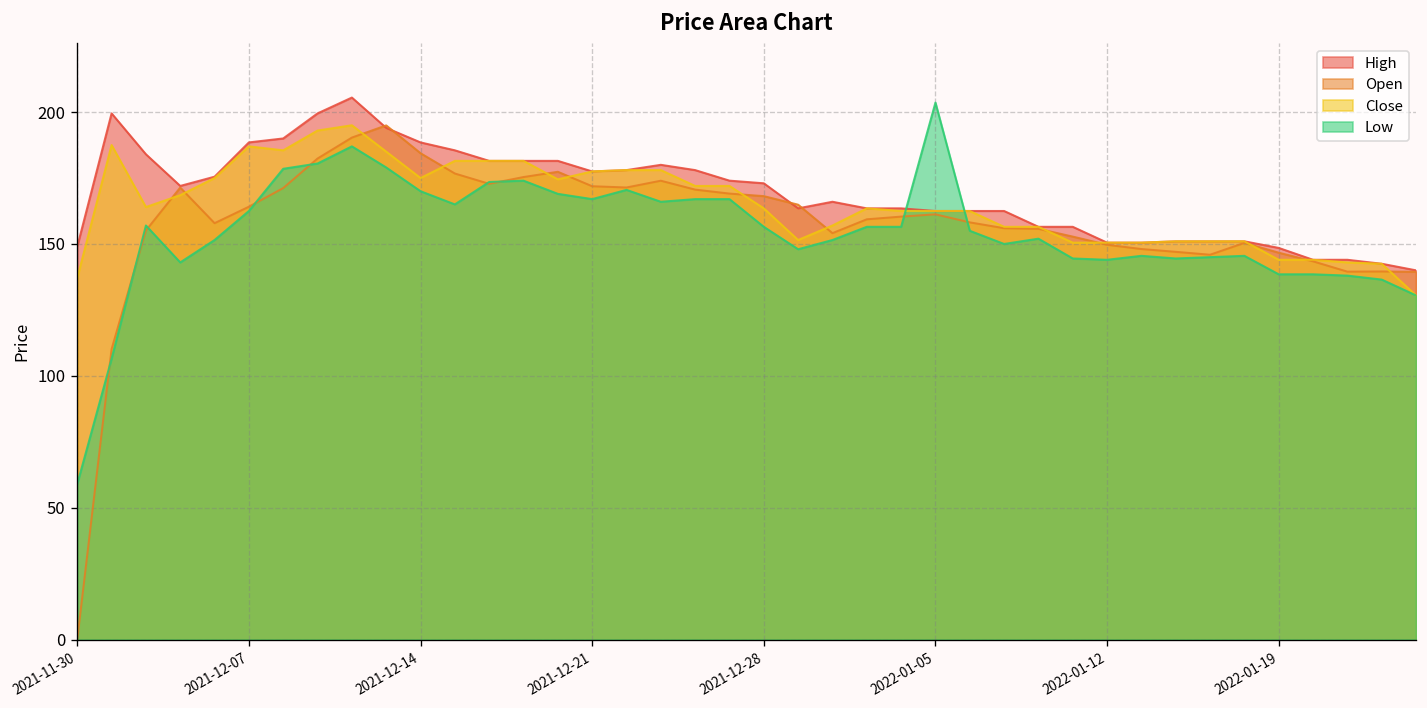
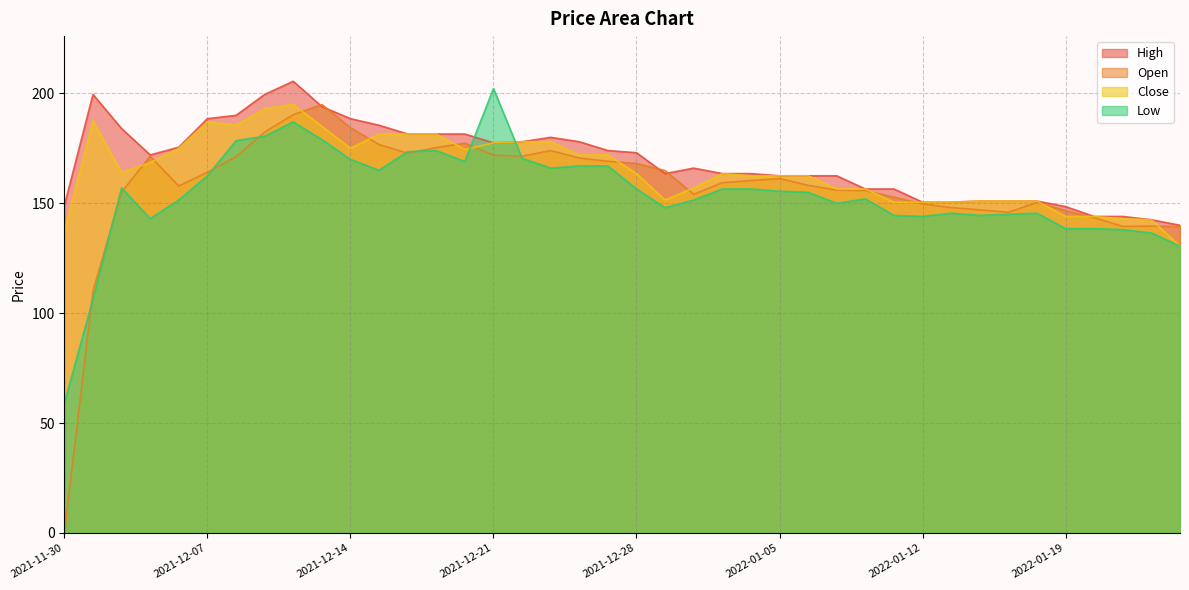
Low, 2021-12-21: 167 -> 202
Low, 2022-01-05: 204 -> 156
